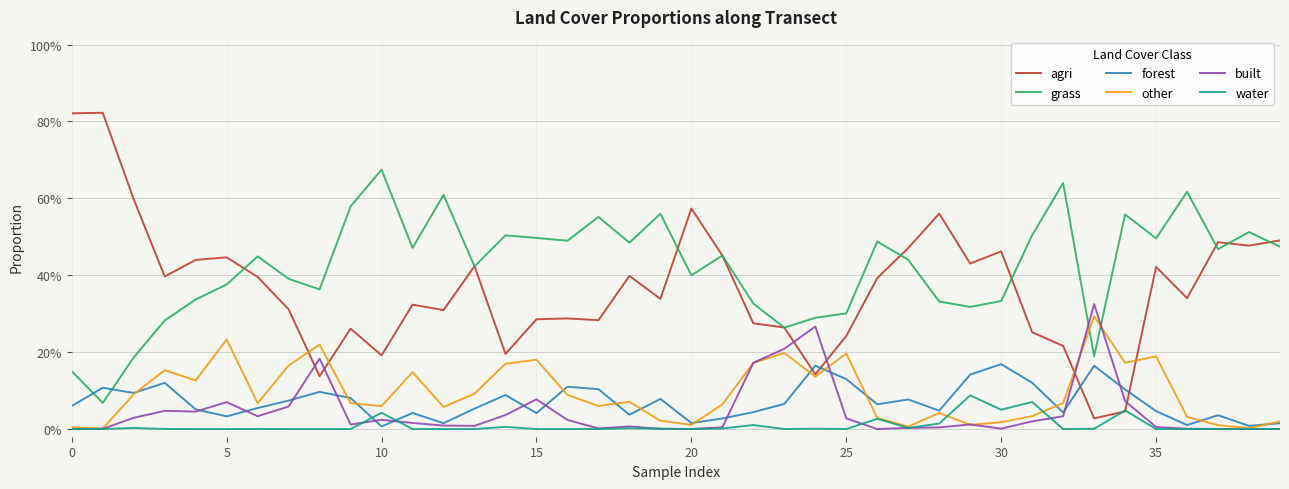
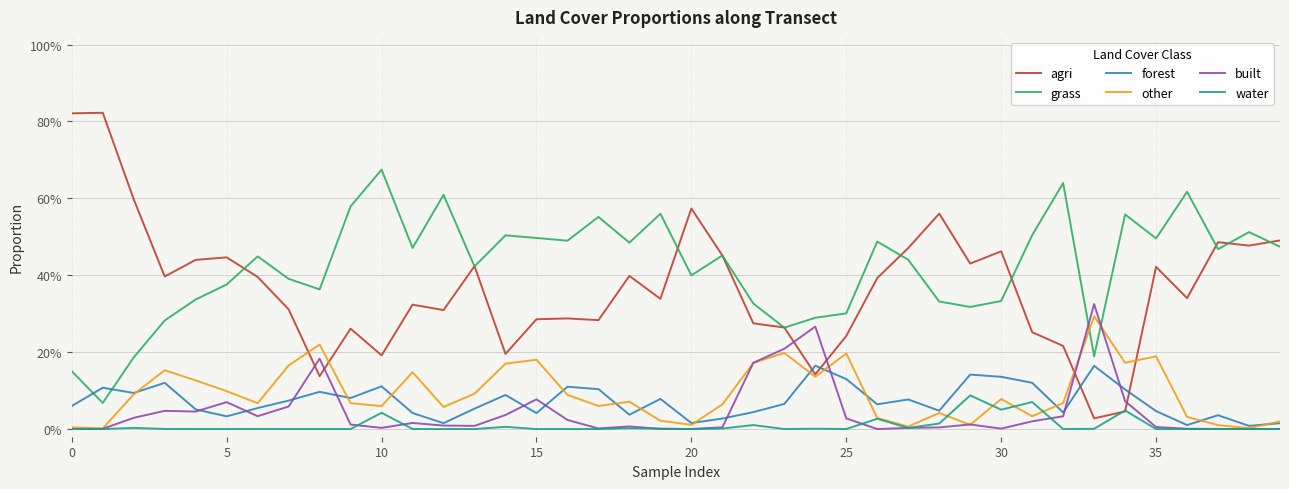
other, 5: 23% -> 10%
forest, 10: 1% -> 11%
built, 10: 2% -> 0%
forest, 30: 17% -> 14%
other, 30: 2% -> 8%
